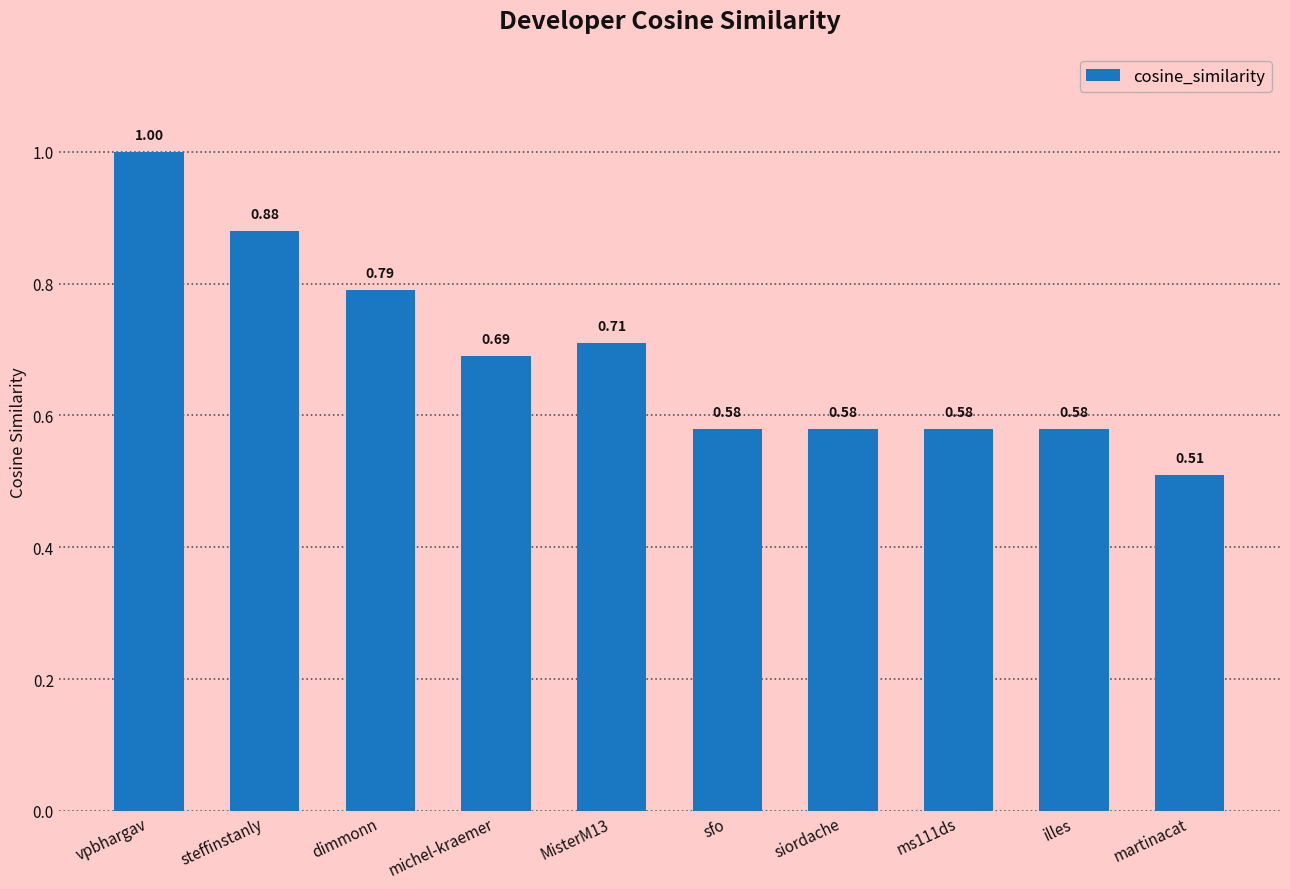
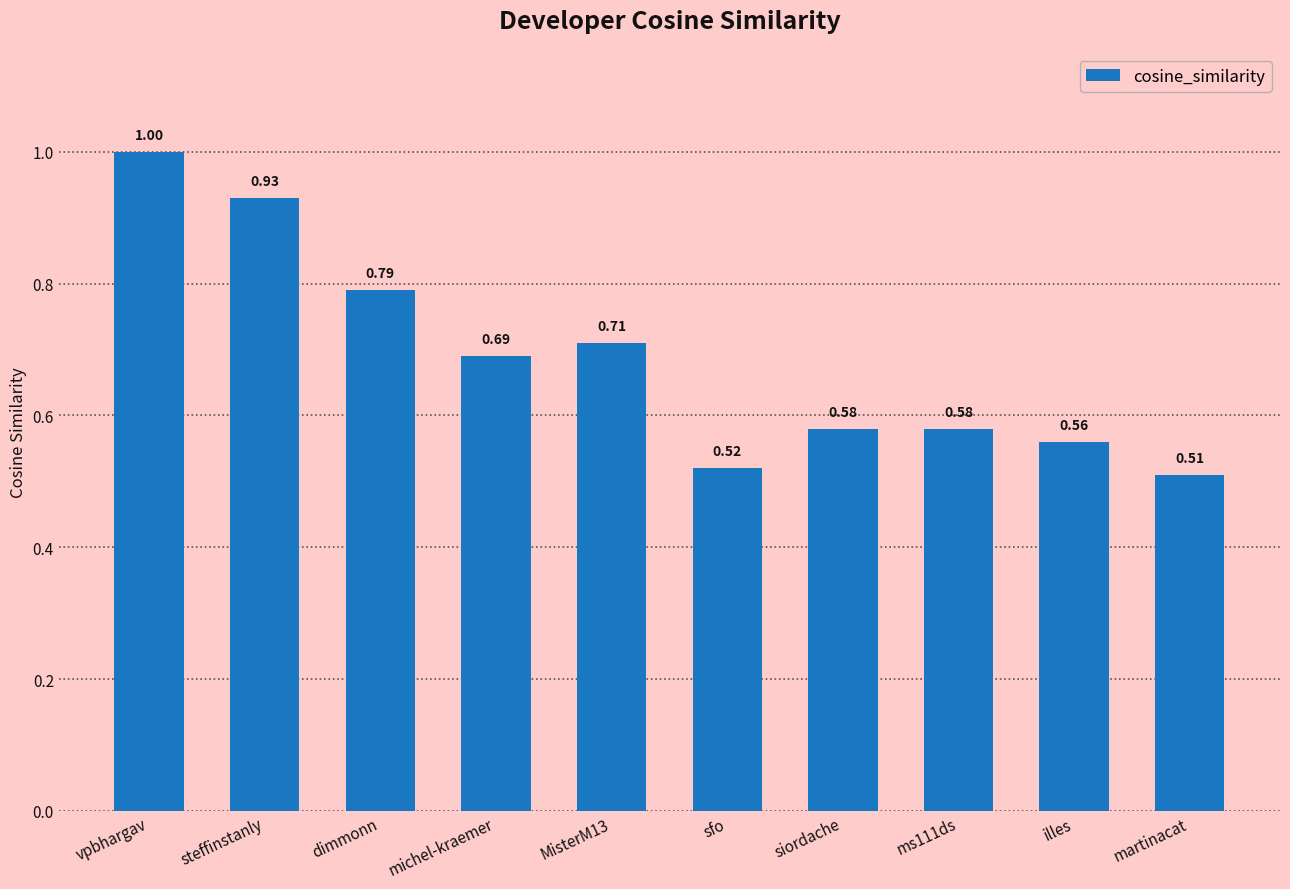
steffinstanly: 0.88 -> 0.93
sfo: 0.58 -> 0.52
illes: 0.58 -> 0.56
